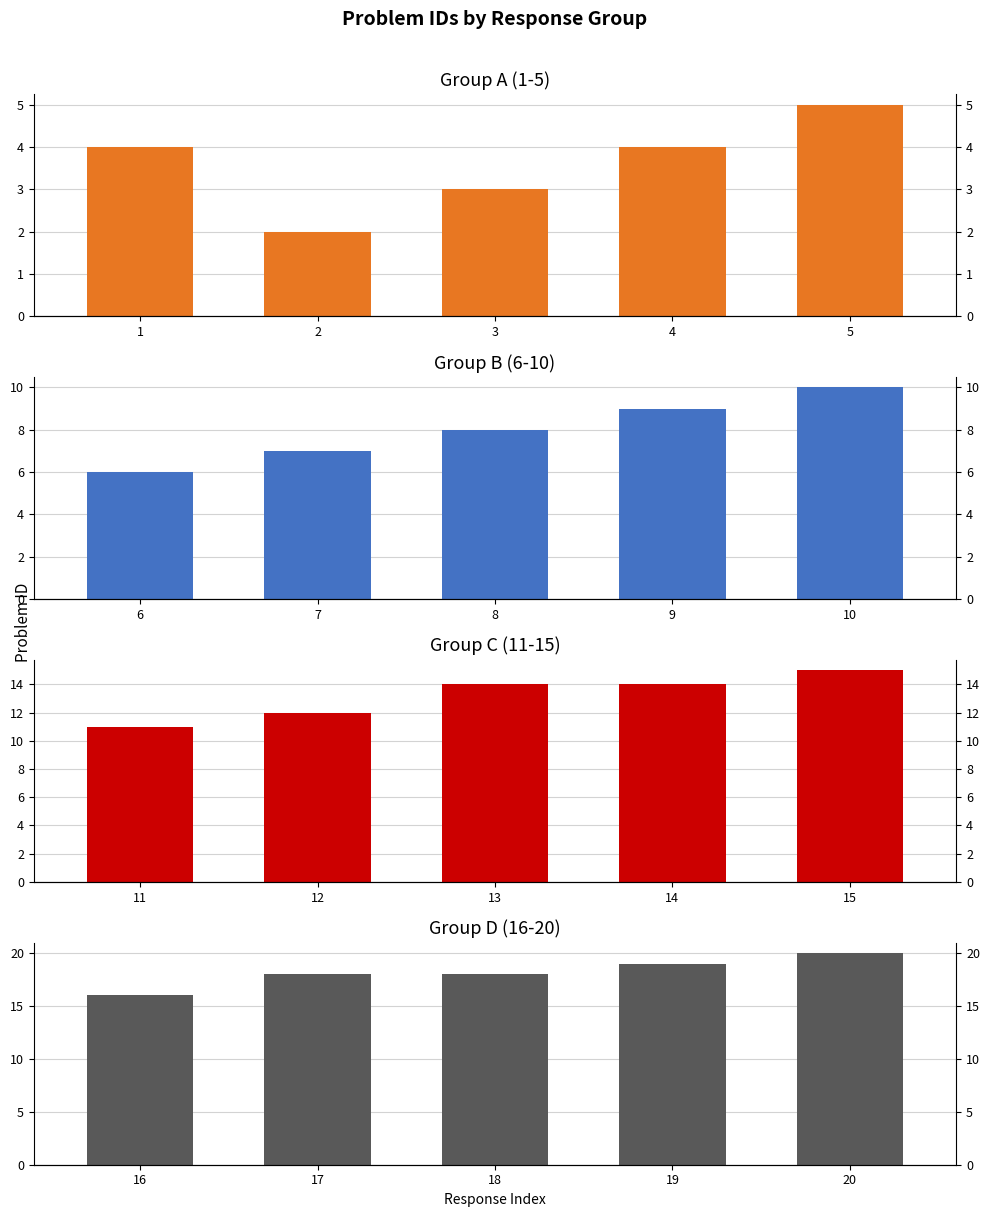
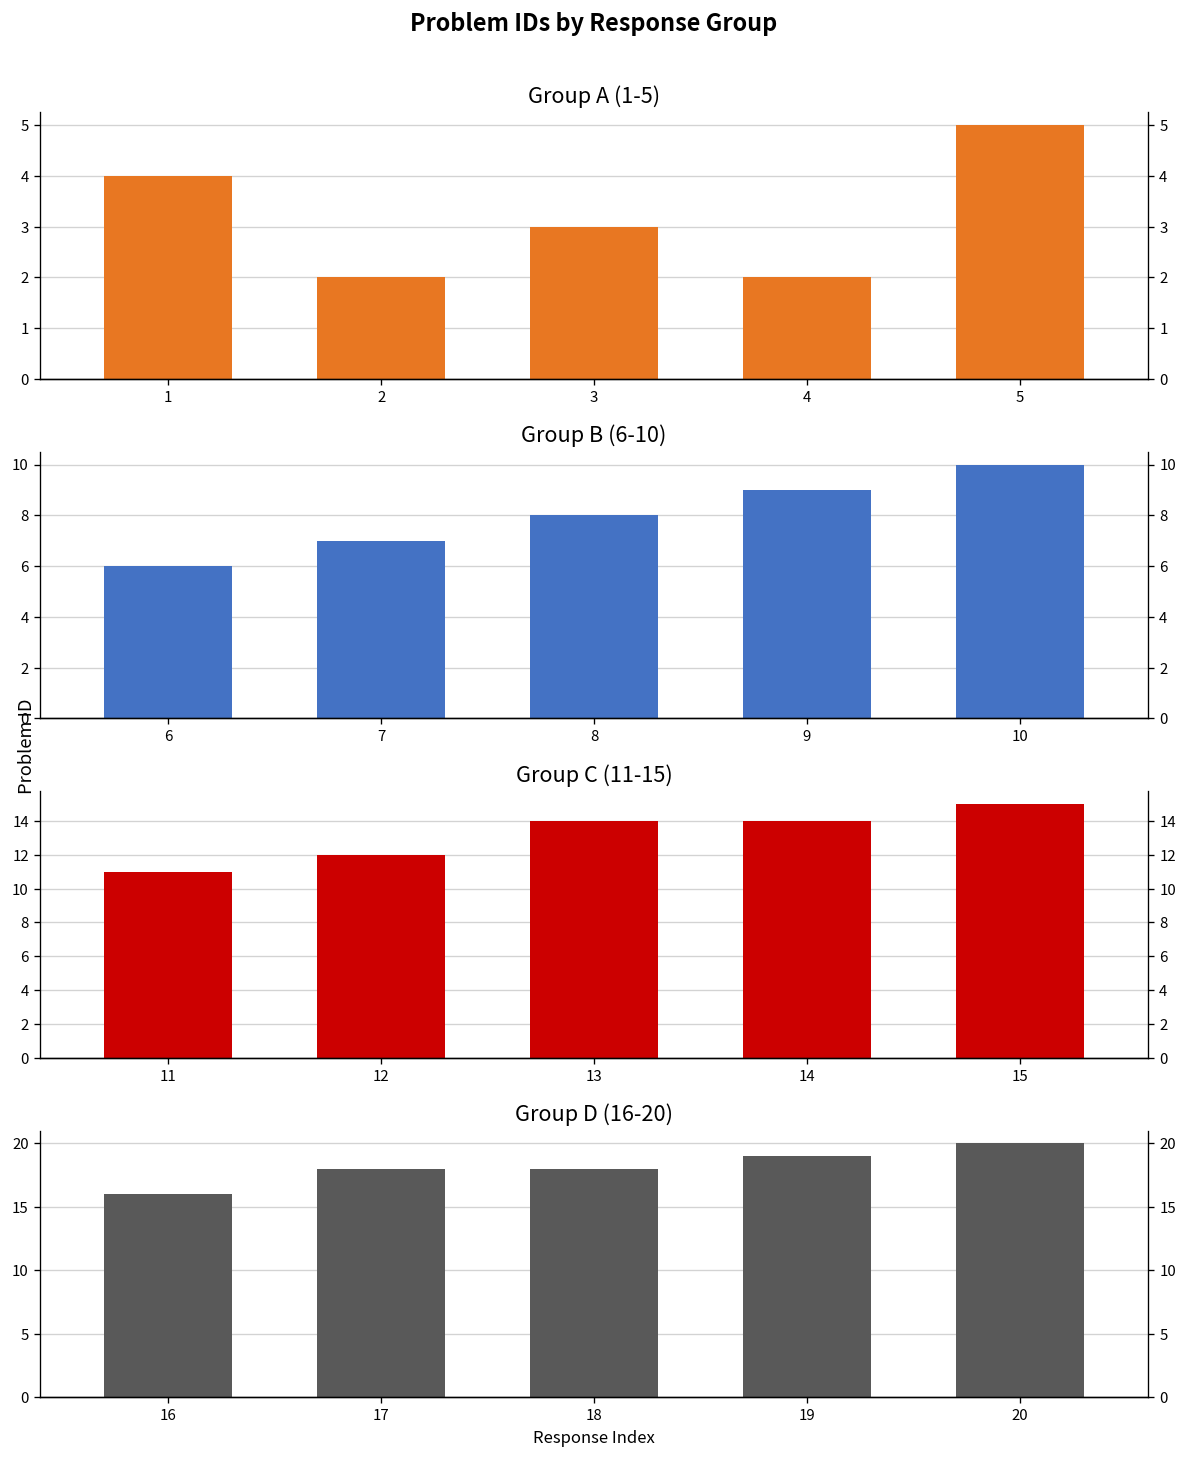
Group A (1-5), 4: 4 -> 2
